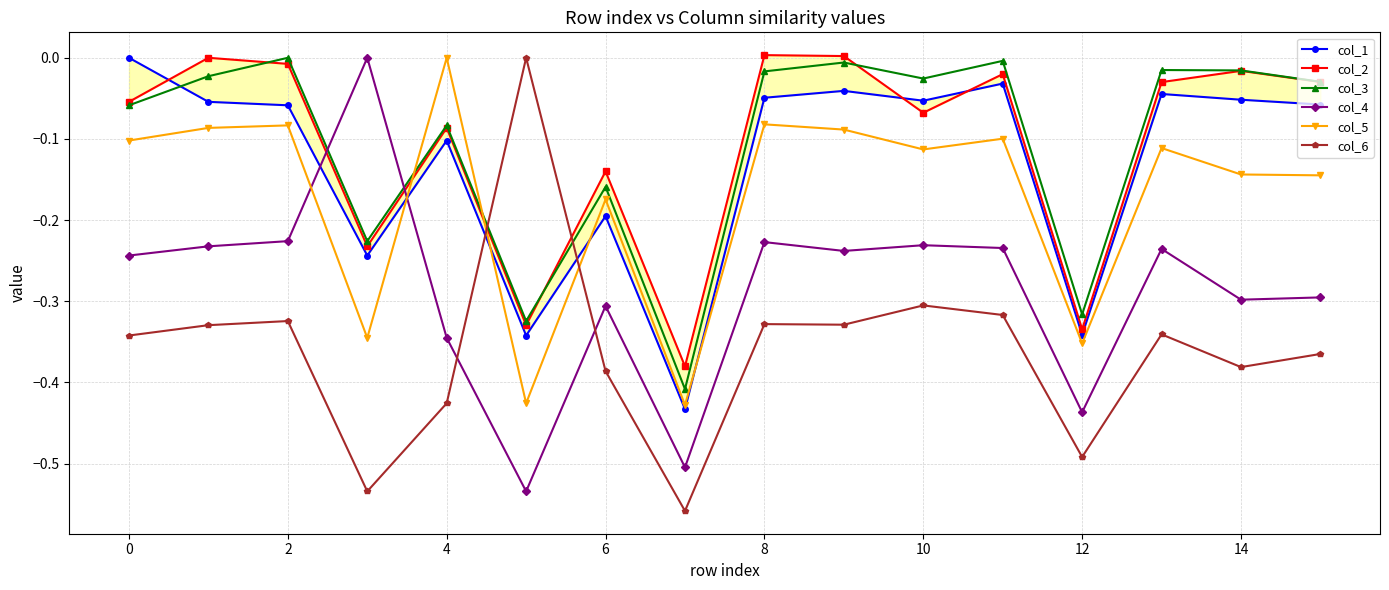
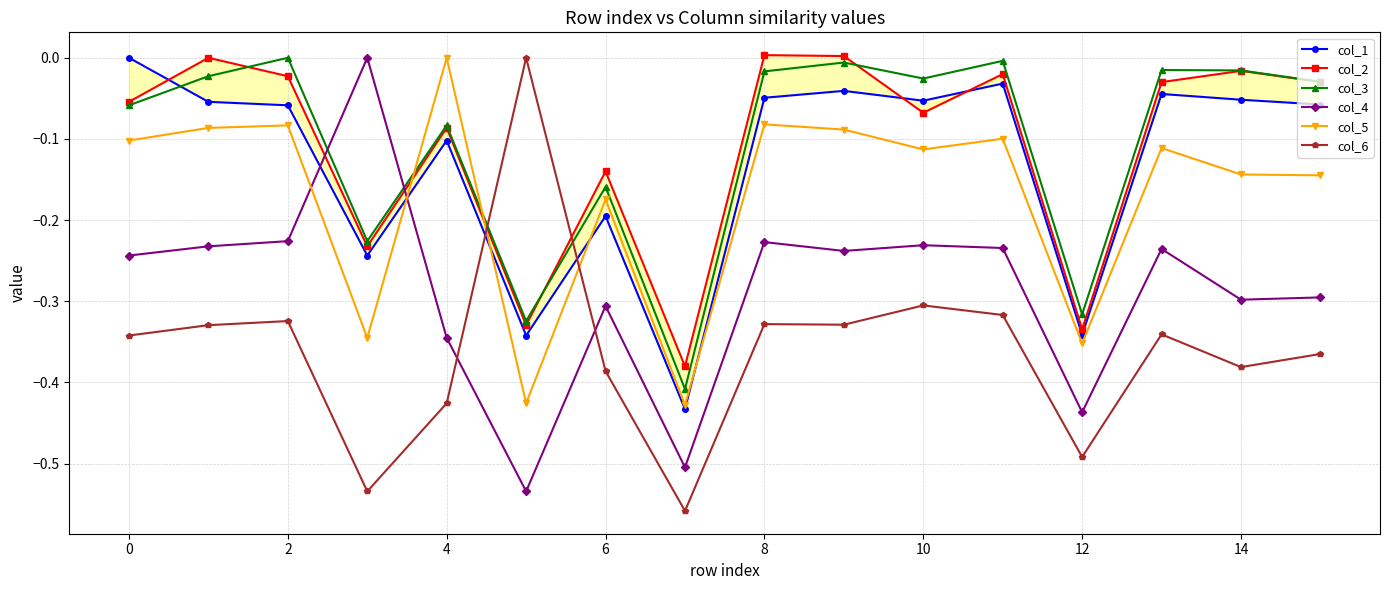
col_2, 2: -0.01 -> -0.02
